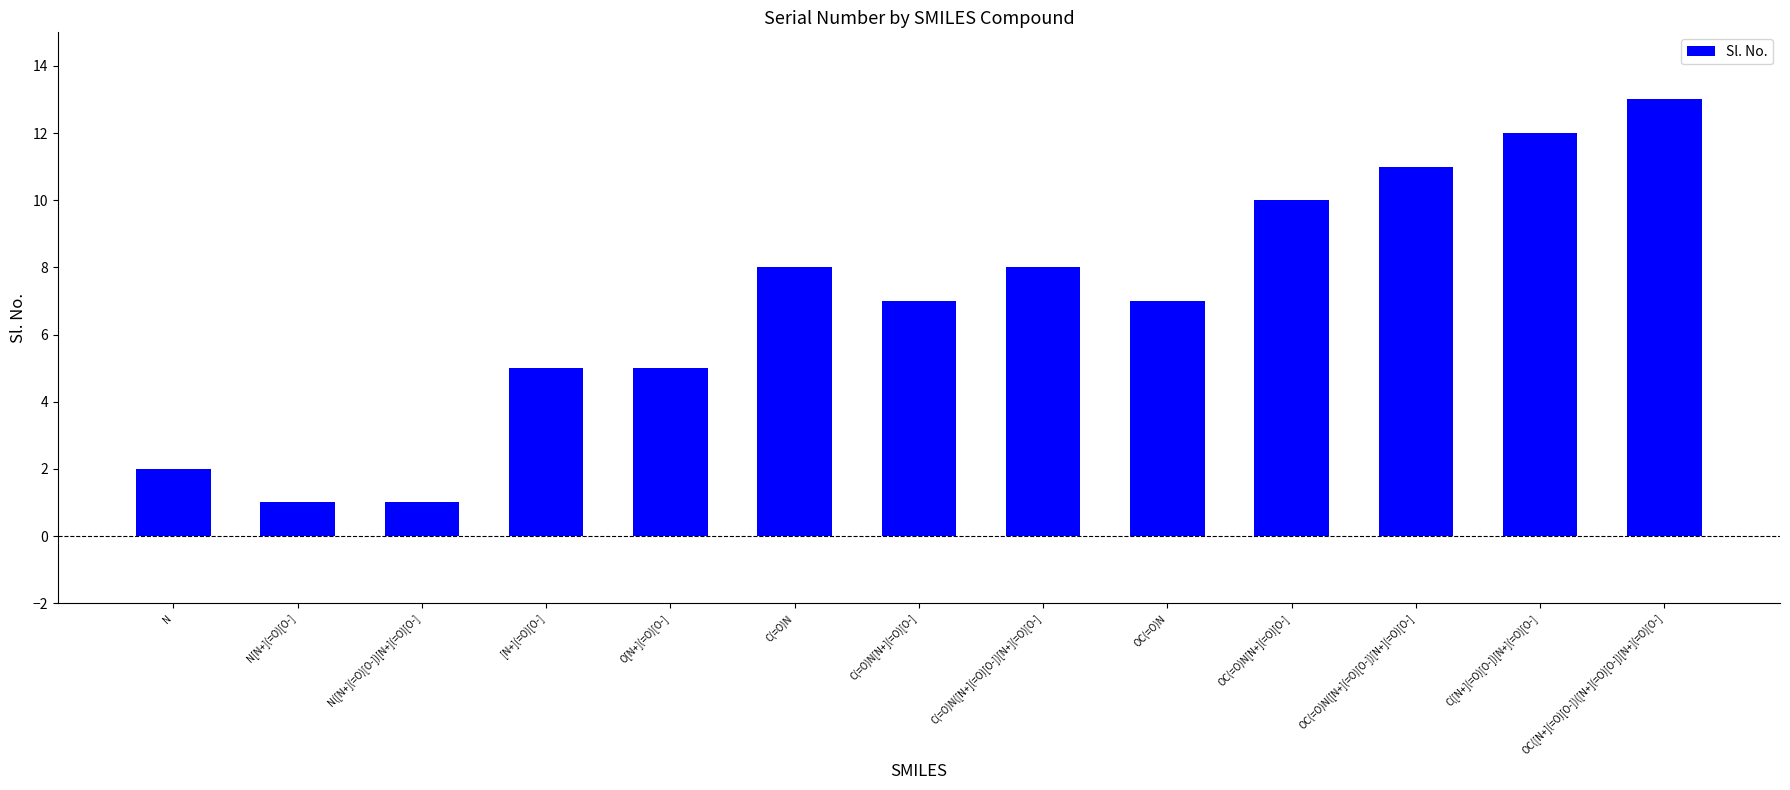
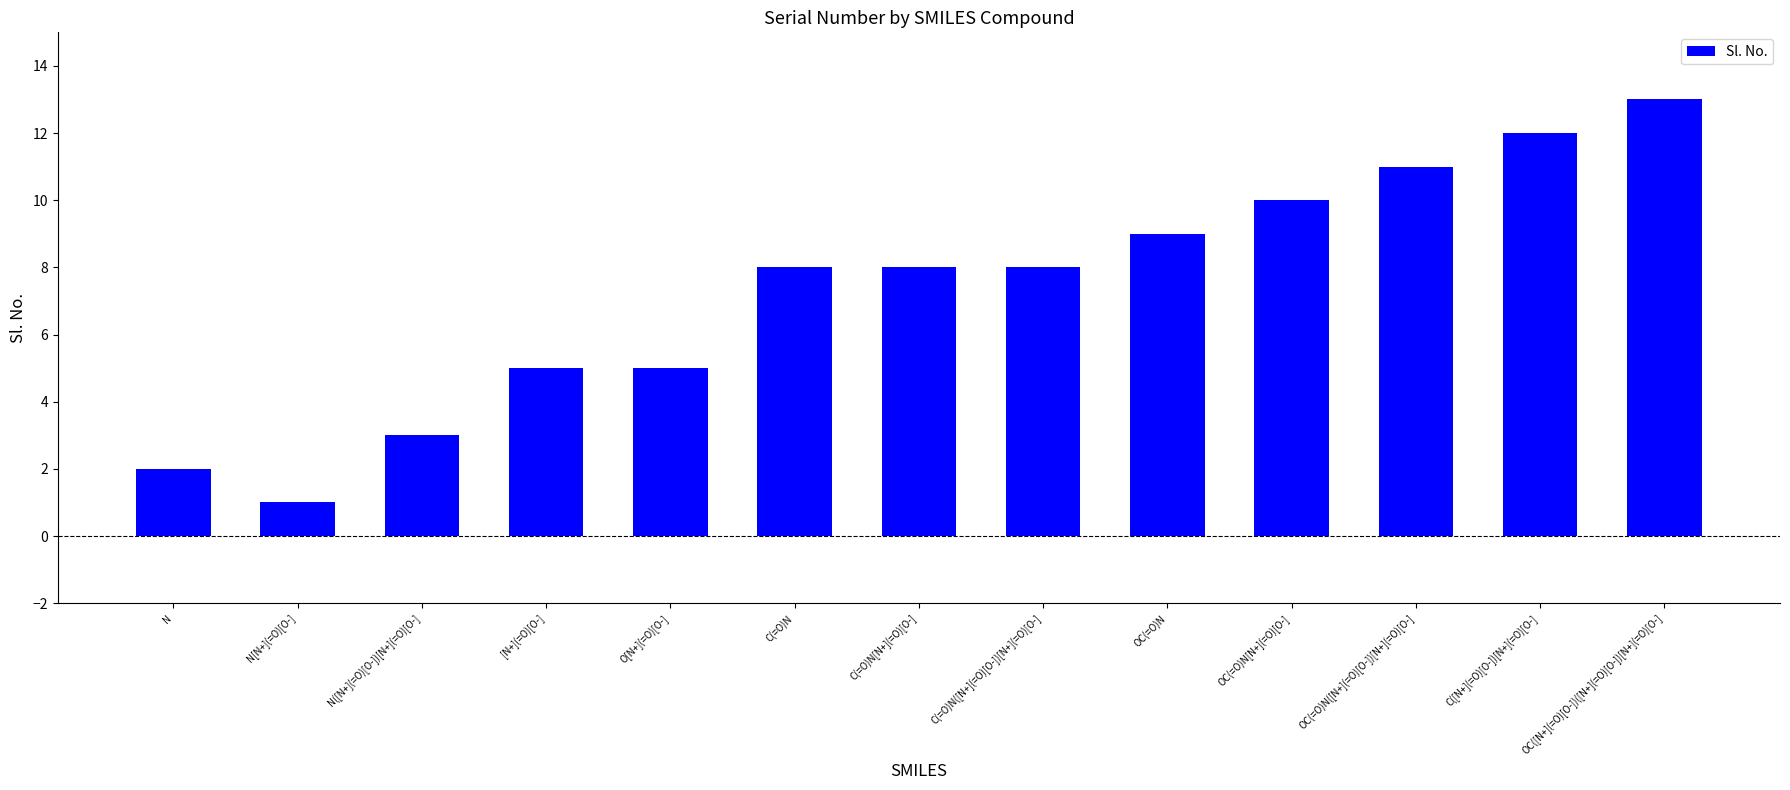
N([N+](=O)[O-])[N+](=O)[O-]: 1 -> 3
C(=O)N[N+](=O)[O-]: 7 -> 8
OC(=O)N: 7 -> 9
